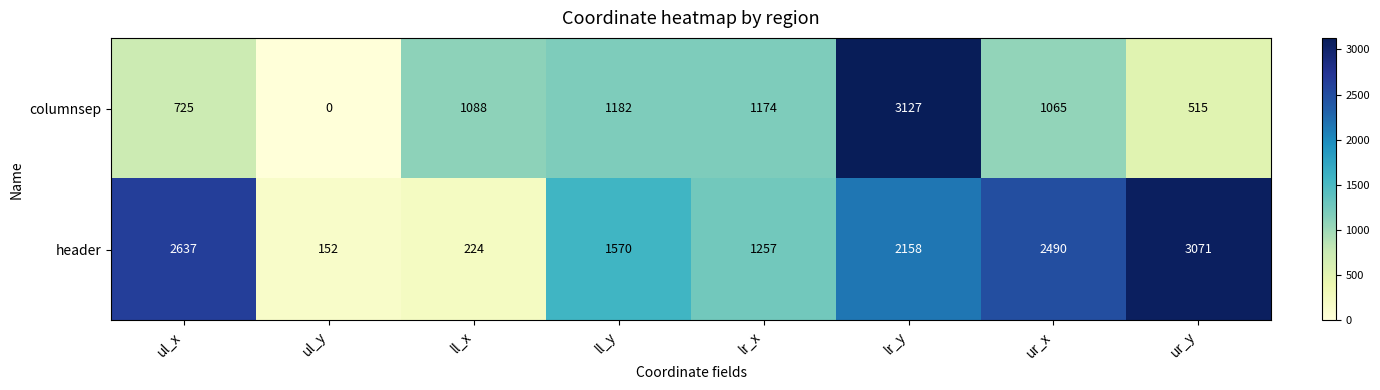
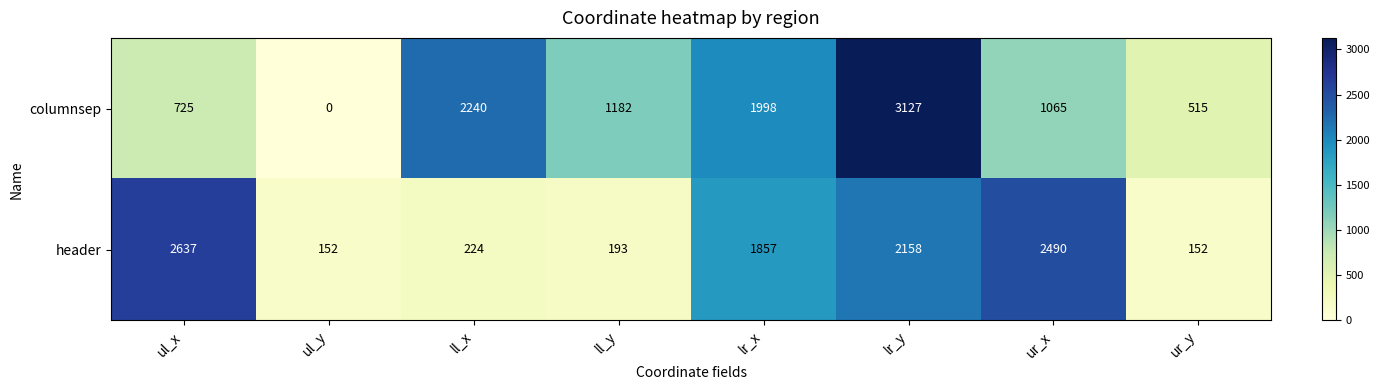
columnsep, ll_x: 1088 -> 2240
columnsep, lr_x: 1174 -> 1998
header, ll_y: 1570 -> 193
header, lr_x: 1257 -> 1857
header, ur_y: 3071 -> 152
